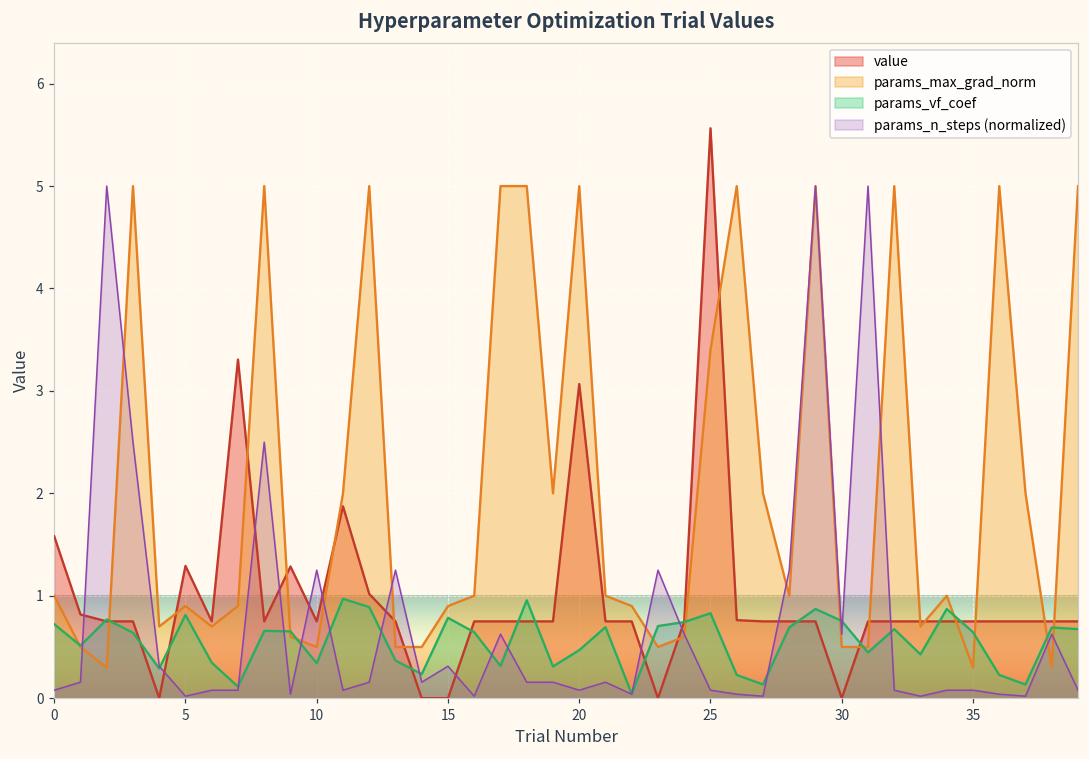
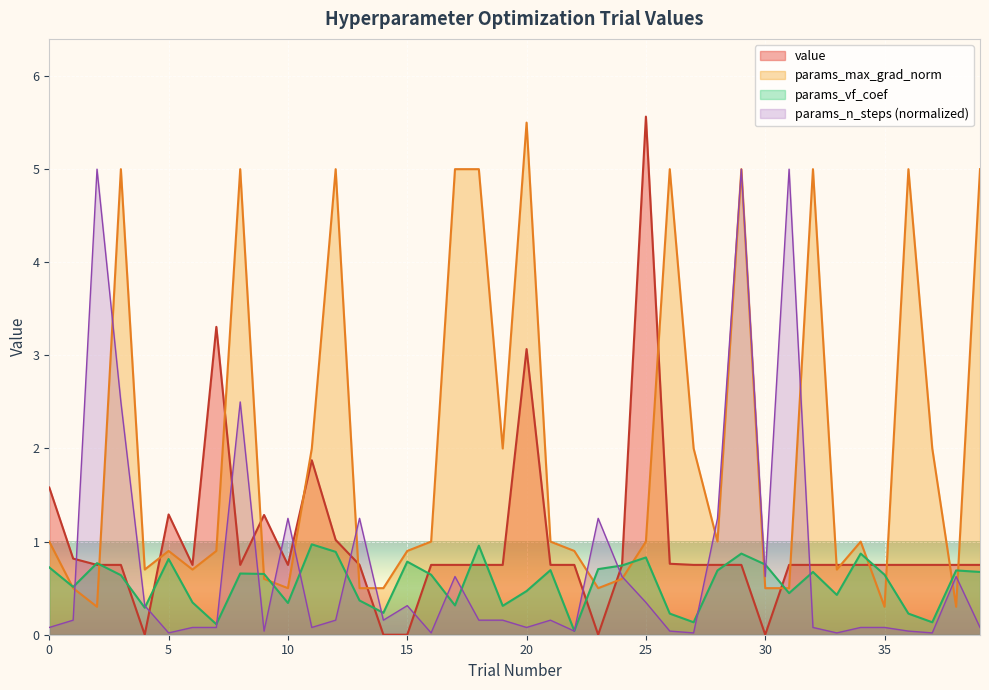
params_max_grad_norm, 20: 5.0 -> 5.5
params_max_grad_norm, 25: 3.4 -> 1.0
params_n_steps (normalized), 25: 0.1 -> 0.3
